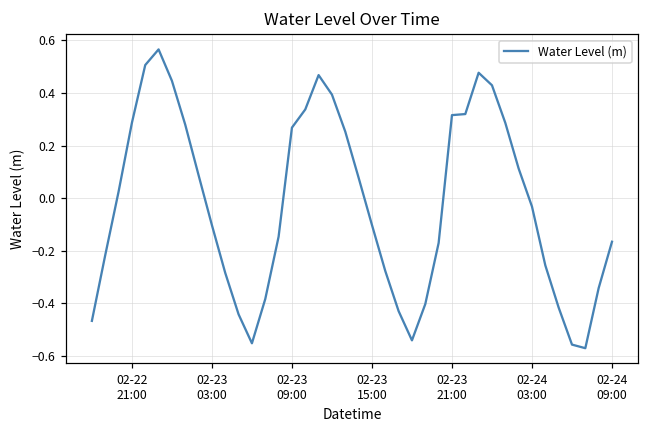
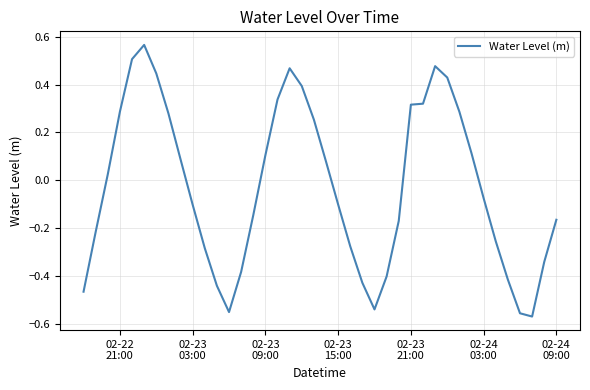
02-23 09:00: 0.27 -> 0.10
02-24 03:00: -0.03 -> -0.07
